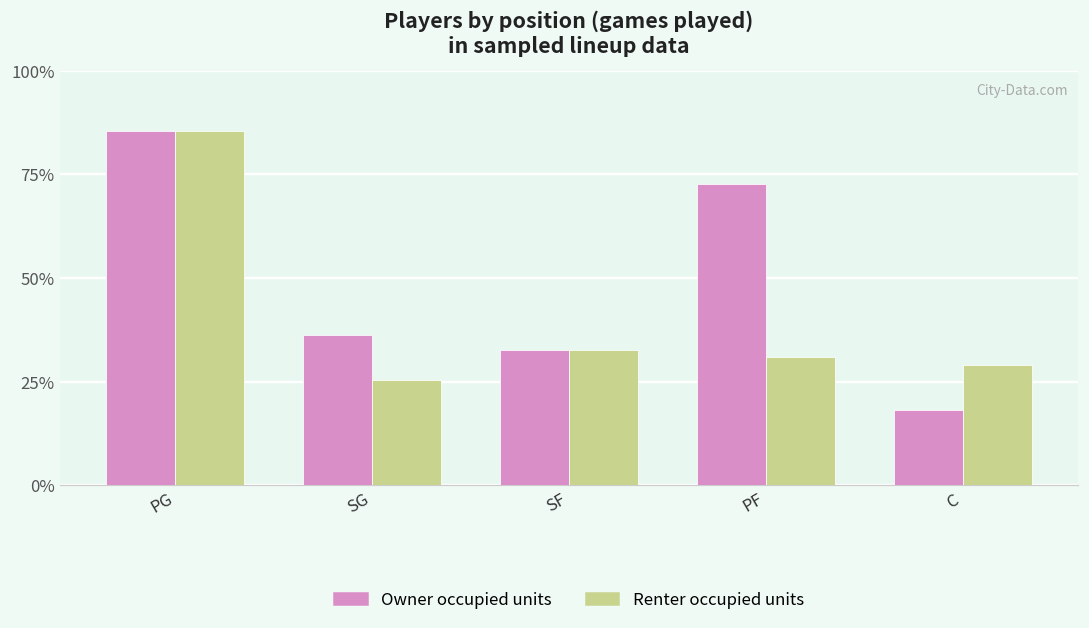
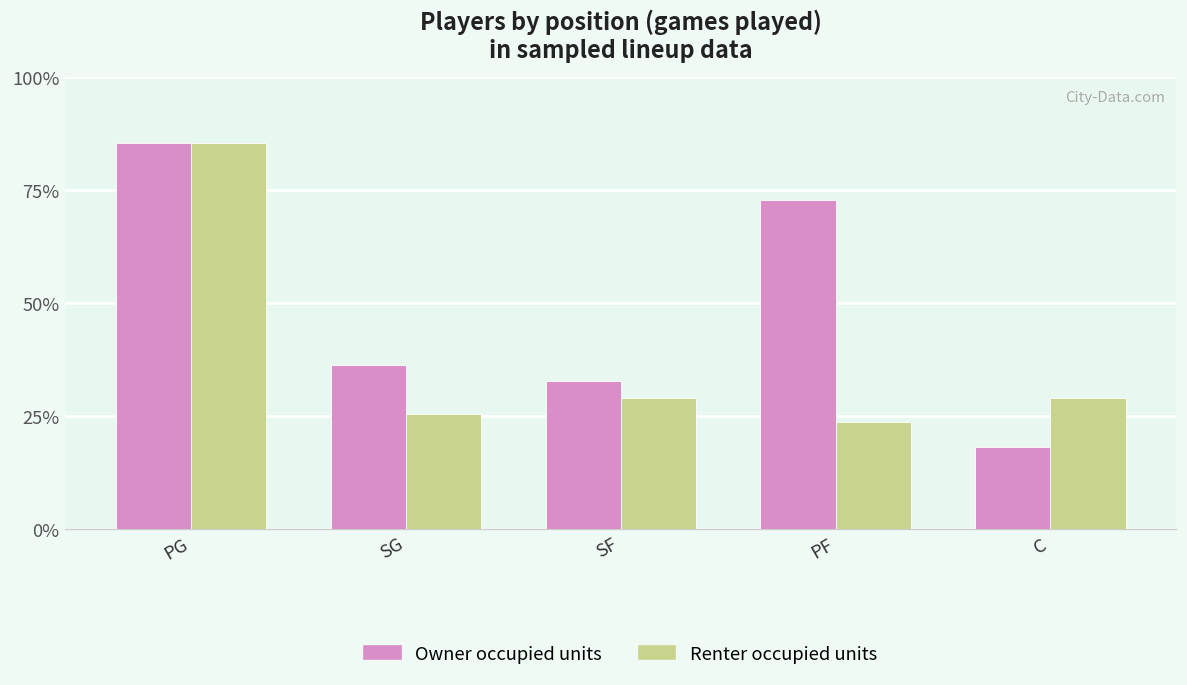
Renter occupied units, SF: 33% -> 29%
Renter occupied units, PF: 31% -> 24%
